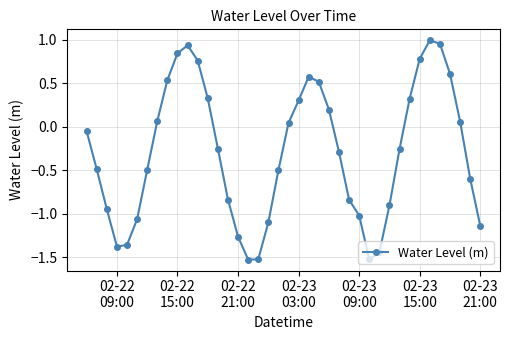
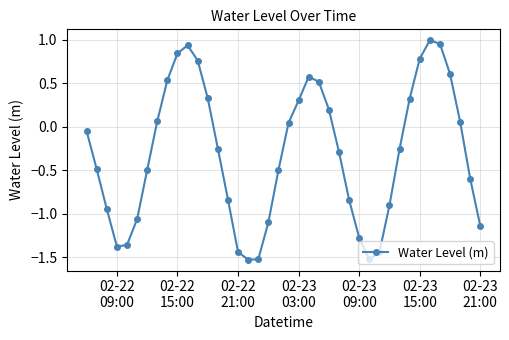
02-22 21:00: -1.3 -> -1.4
02-23 09:00: -1.0 -> -1.3
